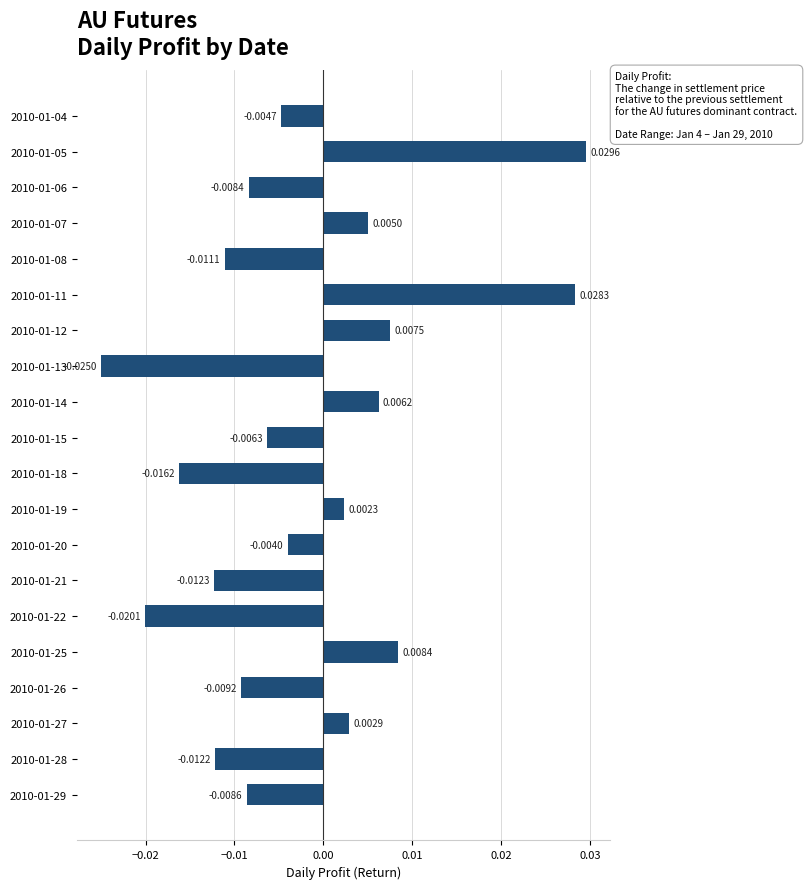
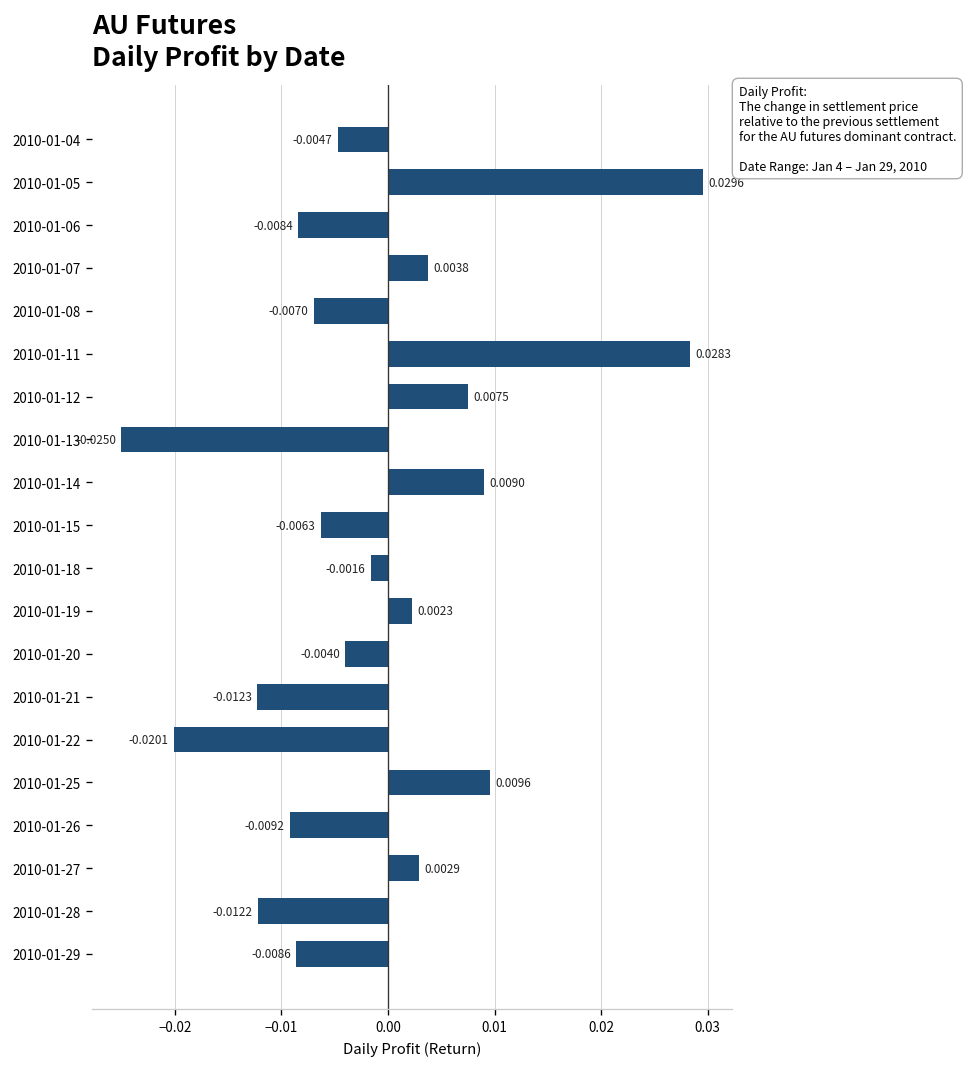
2010-01-07: 0.0050 -> 0.0038
2010-01-08: -0.0111 -> -0.0070
2010-01-14: 0.0062 -> 0.0090
2010-01-18: -0.0162 -> -0.0016
2010-01-25: 0.0084 -> 0.0096
